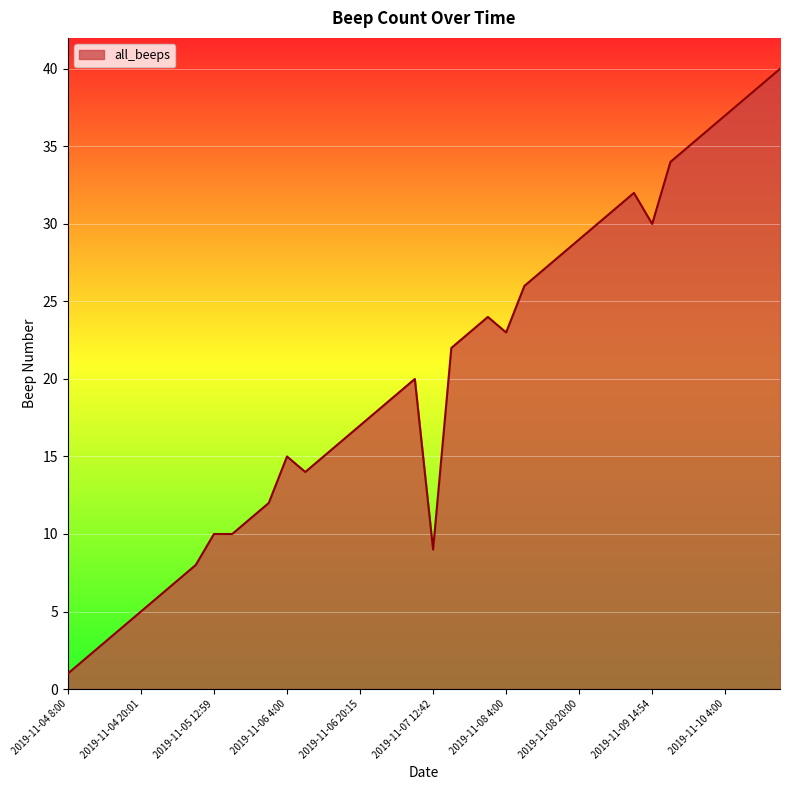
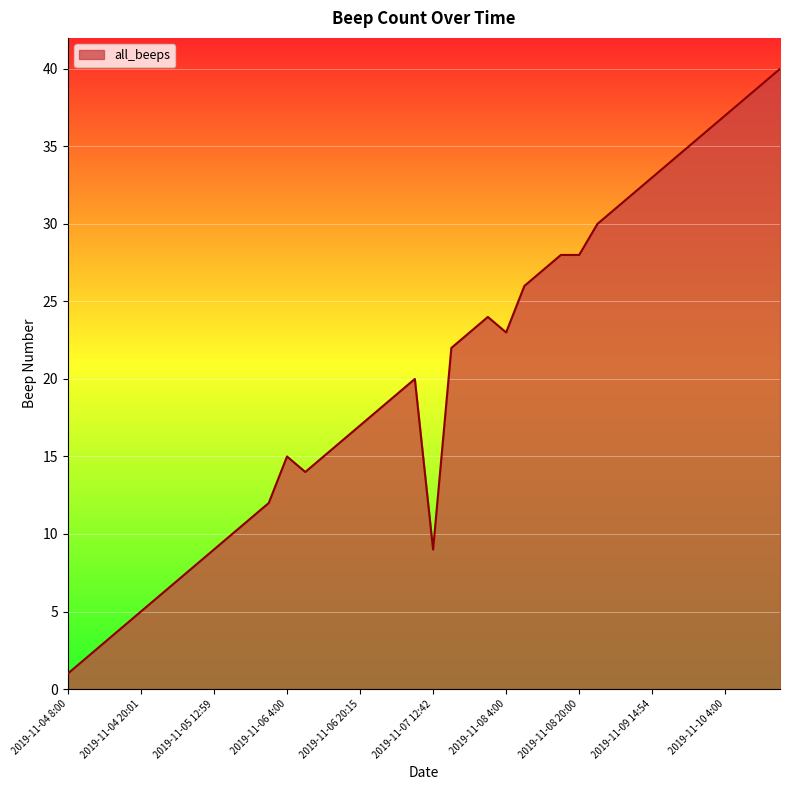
2019-11-05 12:59: 10 -> 9
2019-11-08 20:00: 29 -> 28
2019-11-09 14:54: 30 -> 33
